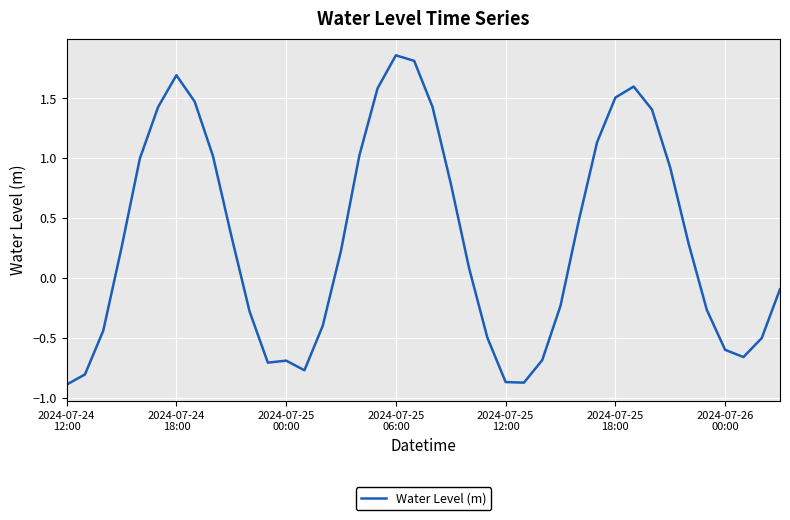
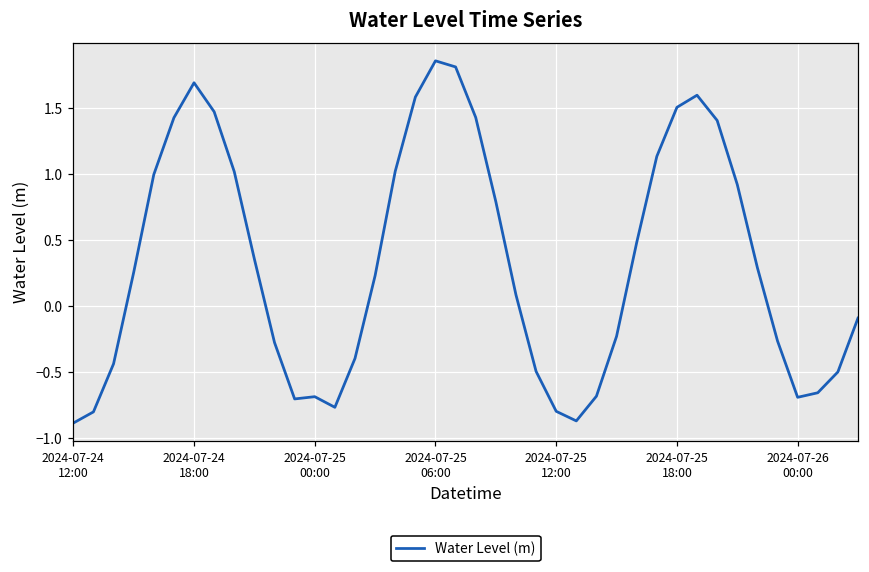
2024-07-25 12:00: -0.87 -> -0.80
2024-07-26 00:00: -0.60 -> -0.69
